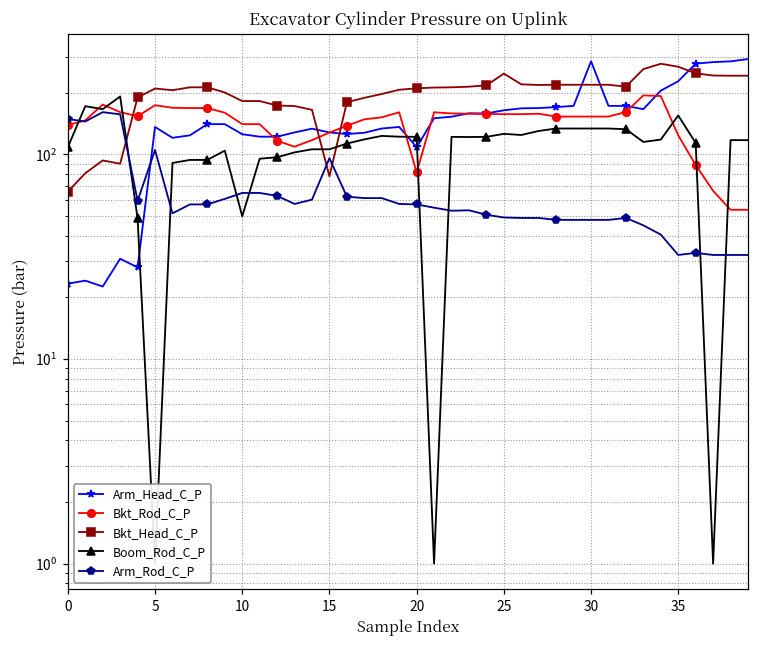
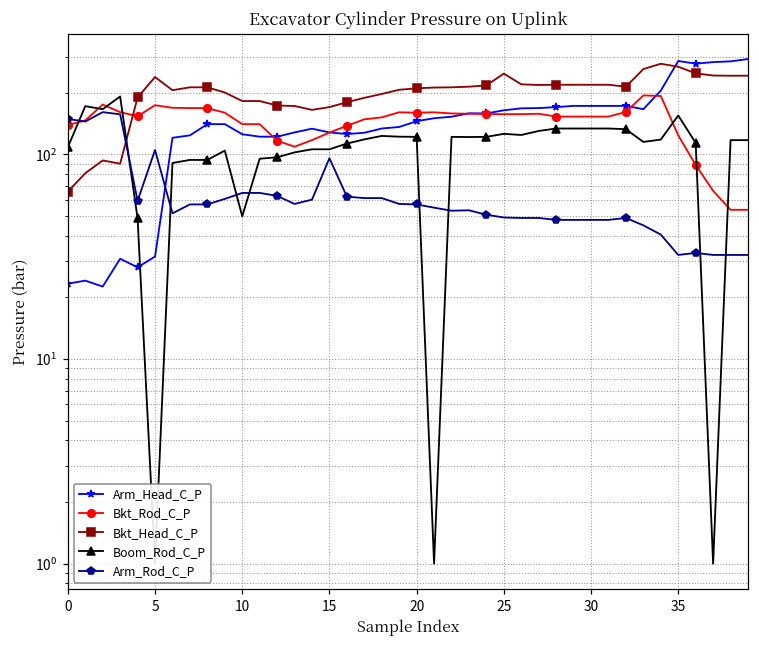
Arm_Head_C_P, 5: 140 -> 32
Bkt_Head_C_P, 5: 210 -> 240
Bkt_Head_C_P, 15: 78 -> 170
Arm_Head_C_P, 20: 110 -> 150
Bkt_Rod_C_P, 20: 80 -> 160
Arm_Head_C_P, 30: 290 -> 170
Arm_Head_C_P, 35: 230 -> 290
